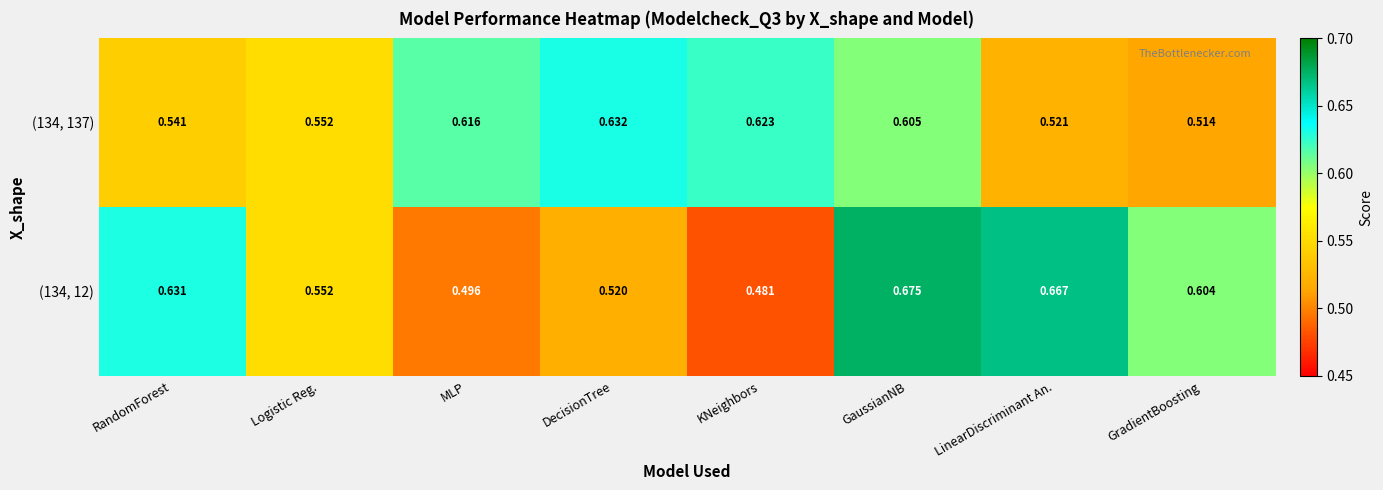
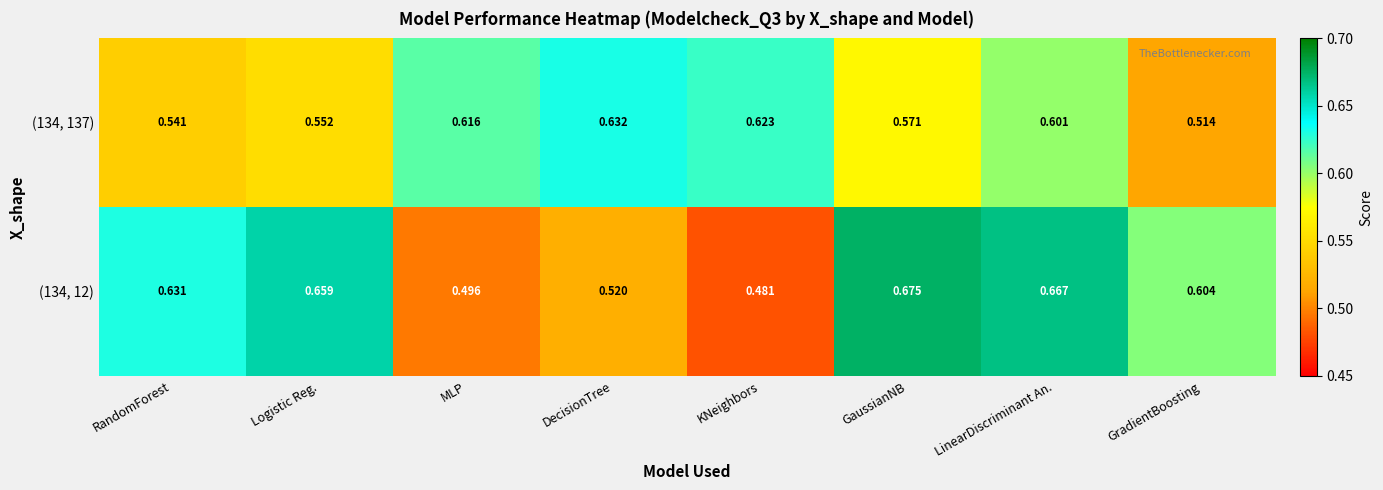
(134, 137), GaussianNB: 0.605 -> 0.571
(134, 137), LinearDiscriminant An.: 0.521 -> 0.601
(134, 12), Logistic Reg.: 0.552 -> 0.659
